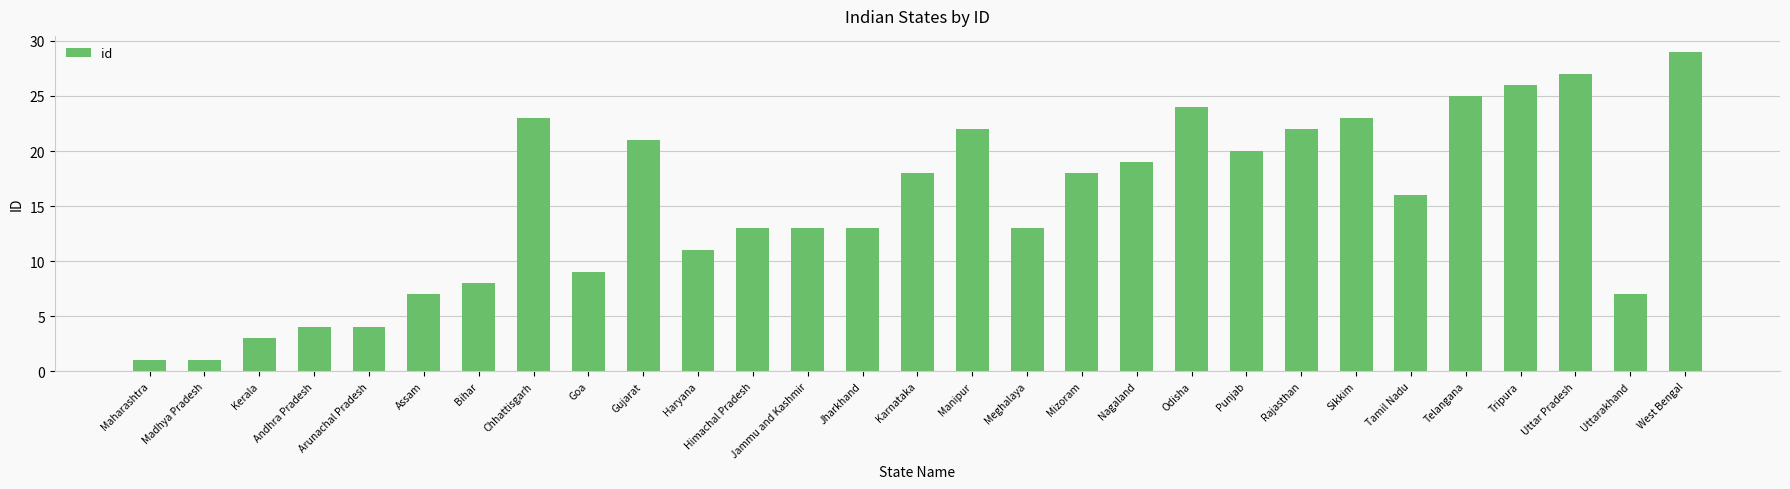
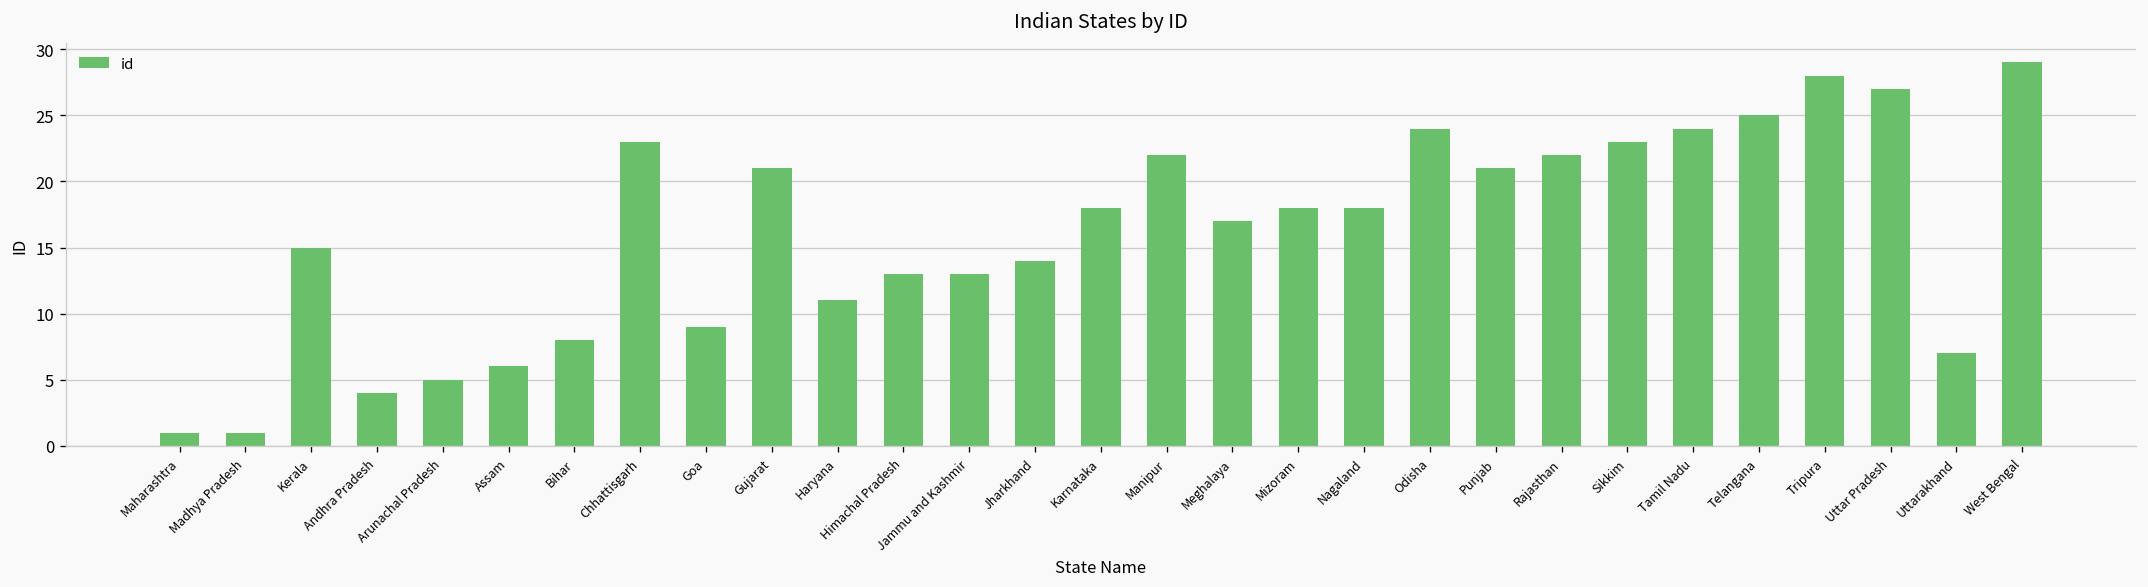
Kerala: 3 -> 15
Arunachal Pradesh: 4 -> 5
Assam: 7 -> 6
Jharkhand: 13 -> 14
Meghalaya: 13 -> 17
Nagaland: 19 -> 18
Punjab: 20 -> 21
Tamil Nadu: 16 -> 24
Tripura: 26 -> 28
